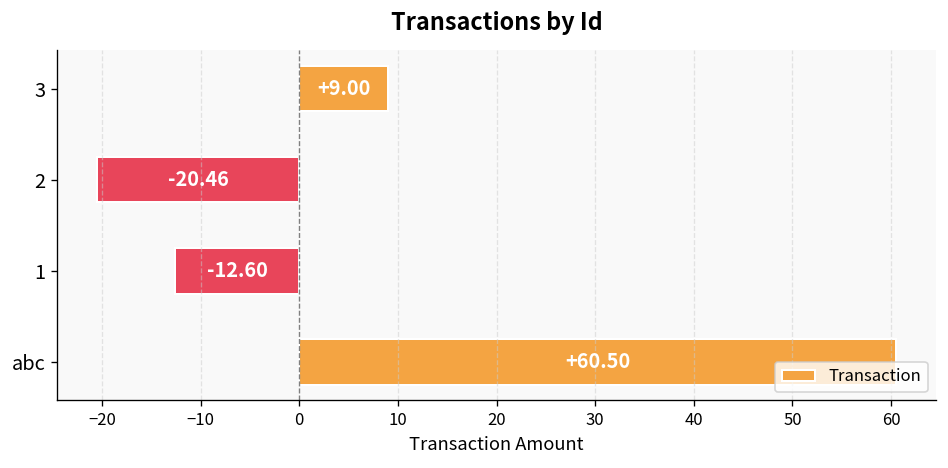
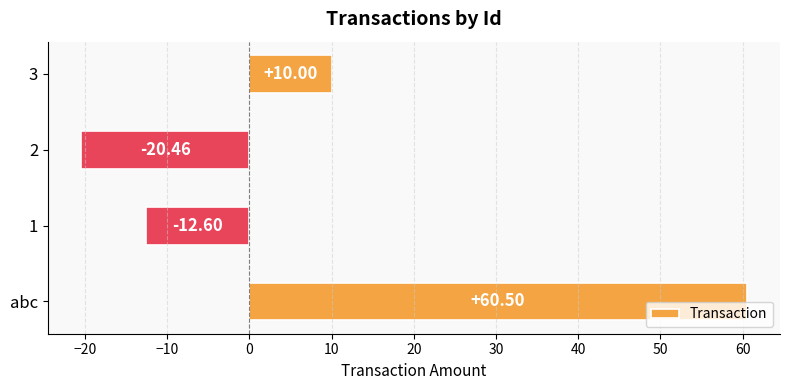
3: +9.00 -> +10.00
